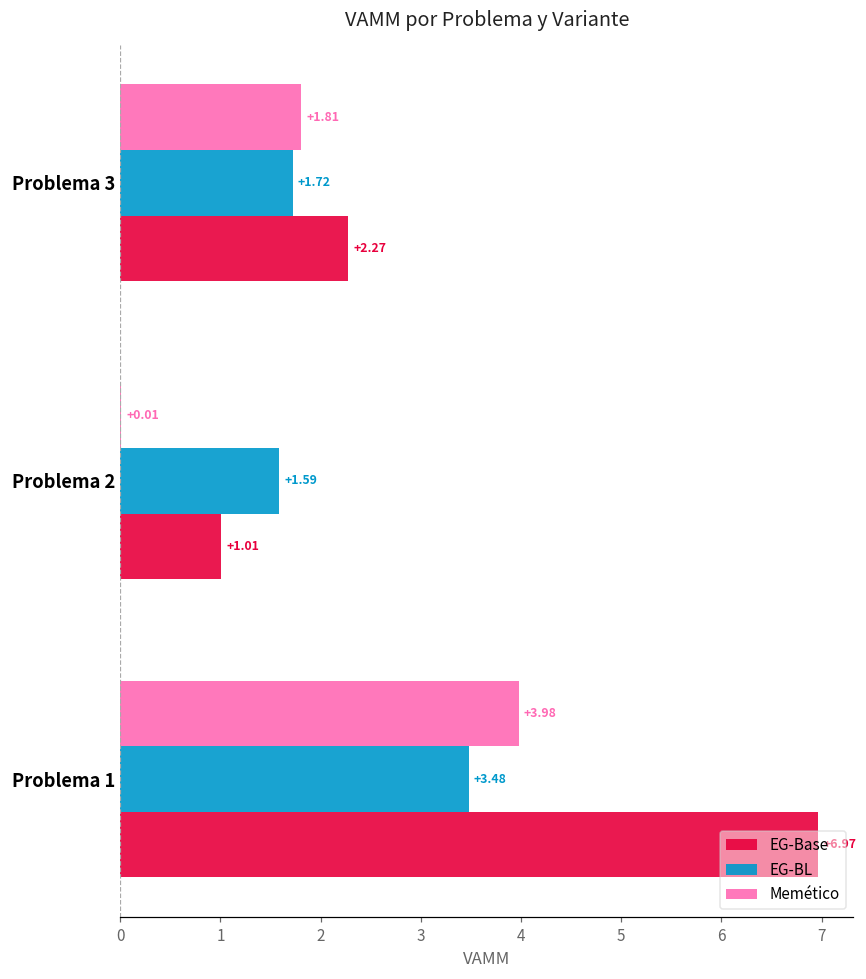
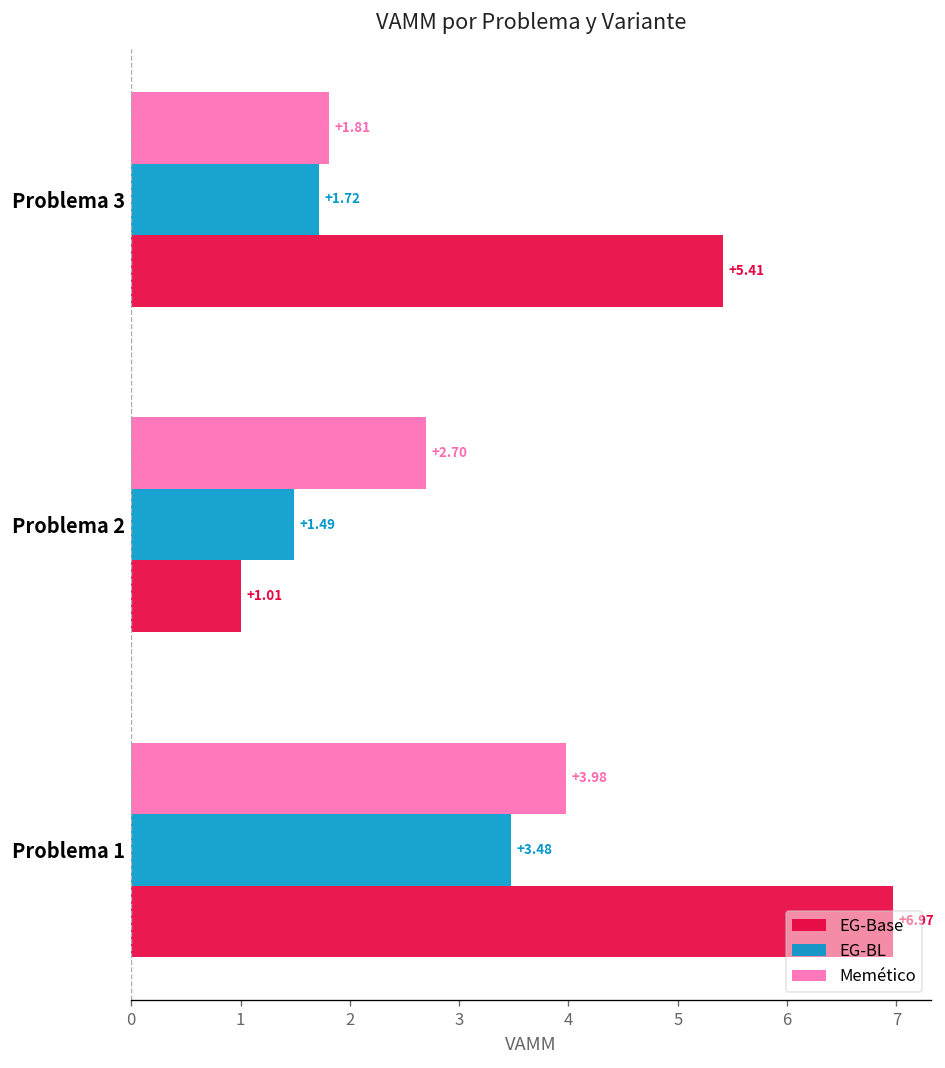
EG-Base, Problema 3: +2.27 -> +5.41
Memético, Problema 2: +0.01 -> +2.70
EG-BL, Problema 2: +1.59 -> +1.49
